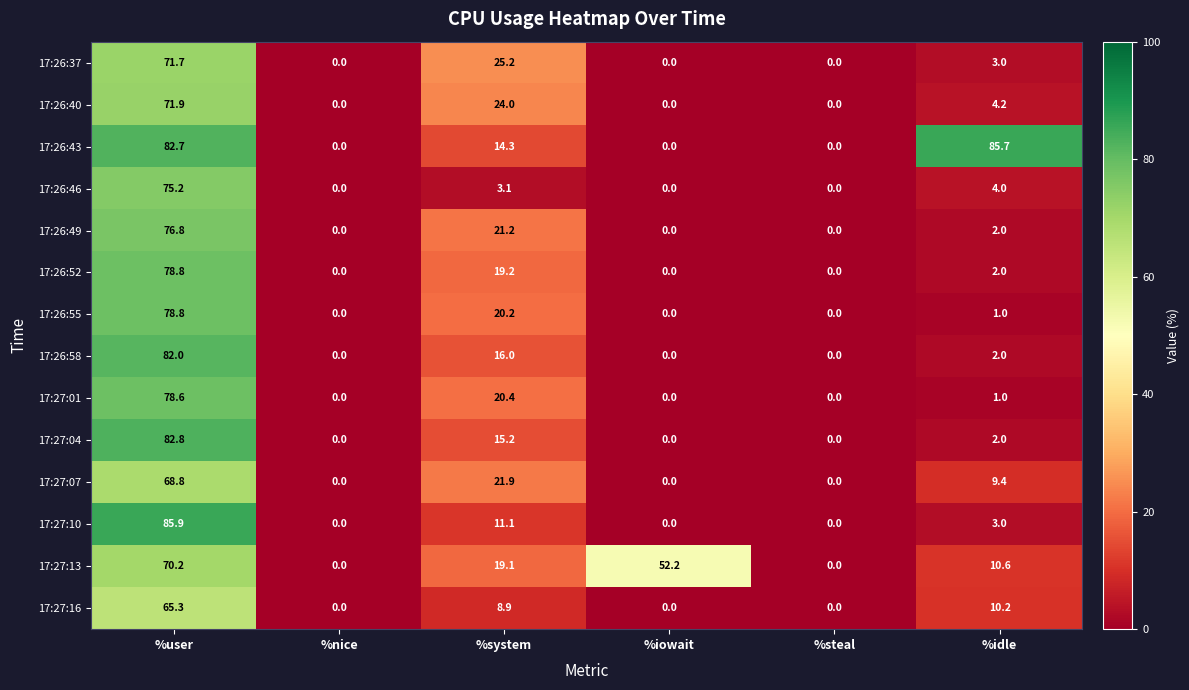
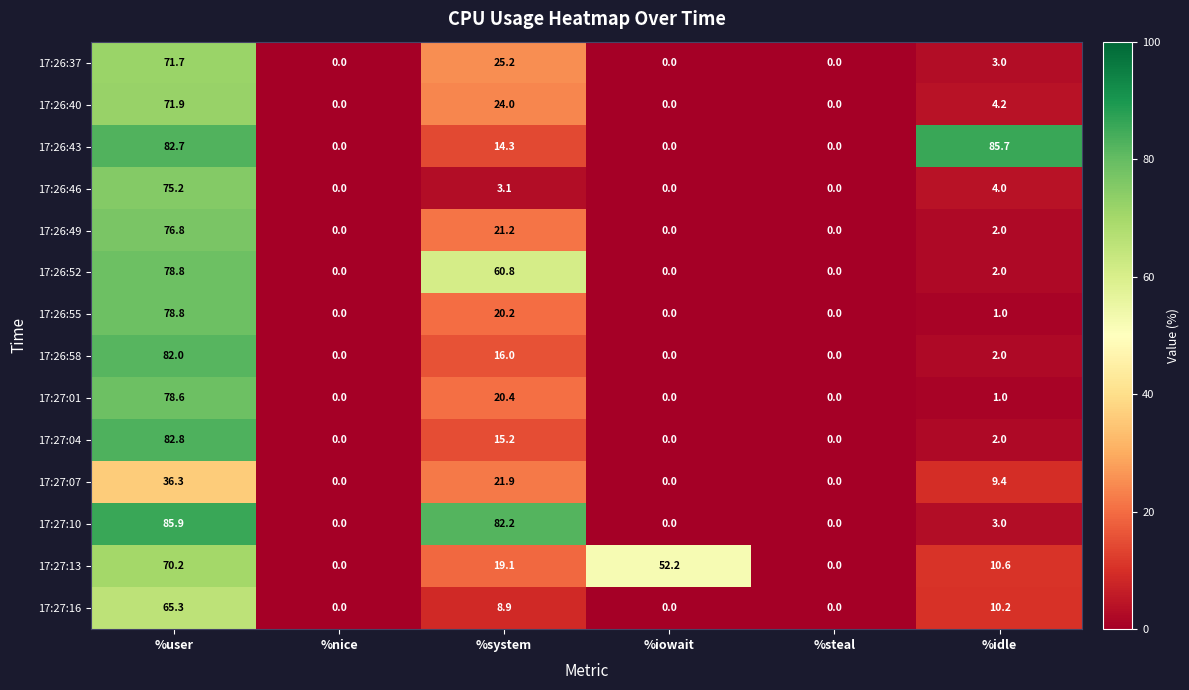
17:26:52, %system: 19.2 -> 60.8
17:27:07, %user: 68.8 -> 36.3
17:27:10, %system: 11.1 -> 82.2
